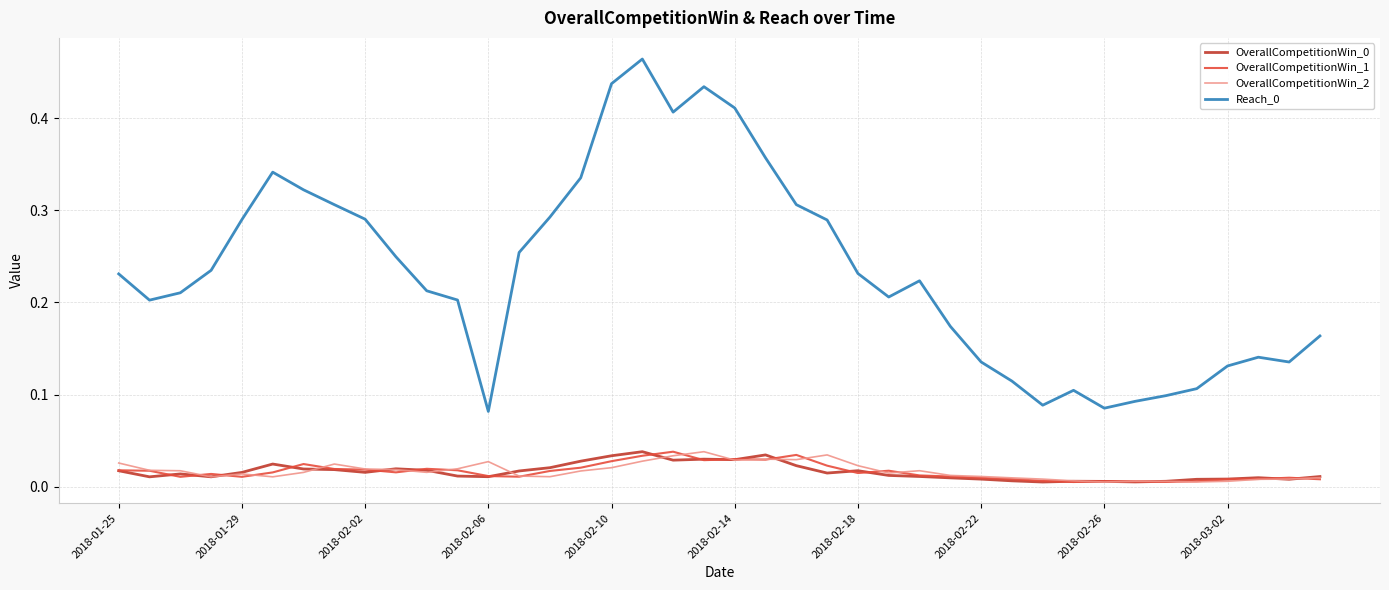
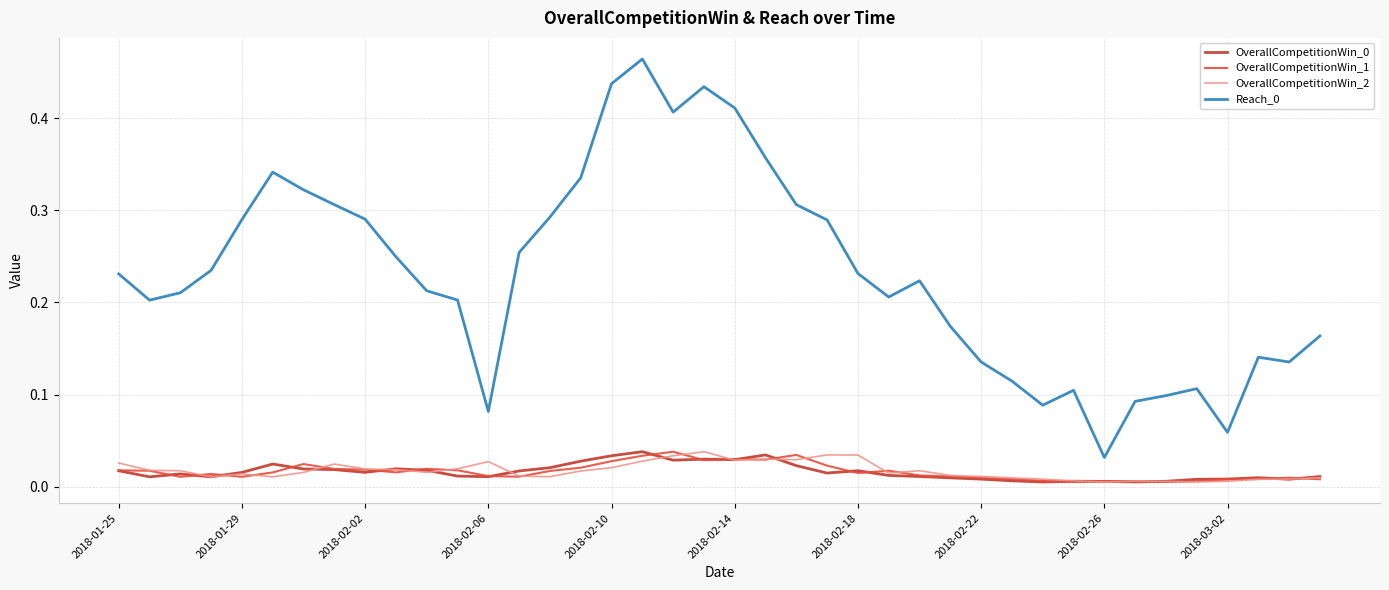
OverallCompetitionWin_2, 2018-02-18: 0.02 -> 0.03
Reach_0, 2018-02-26: 0.09 -> 0.03
Reach_0, 2018-03-02: 0.13 -> 0.06
